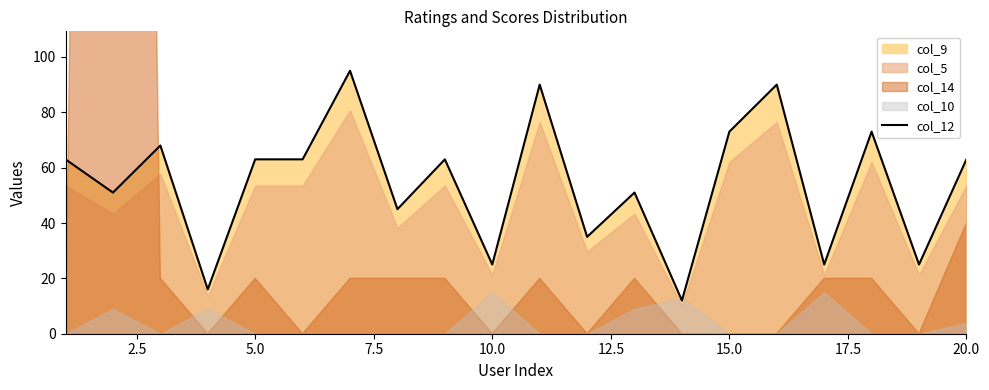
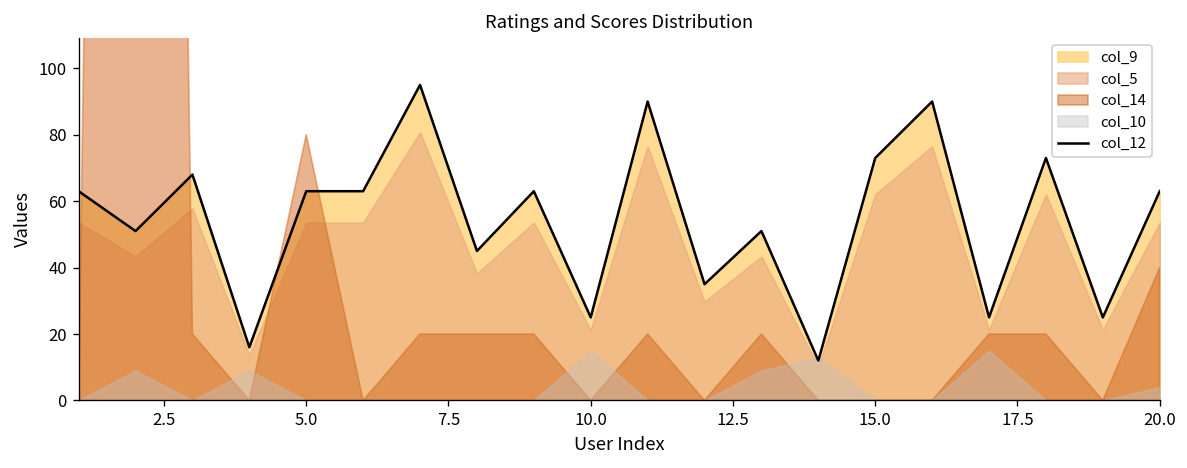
col_14, 5.0: 20 -> 80
